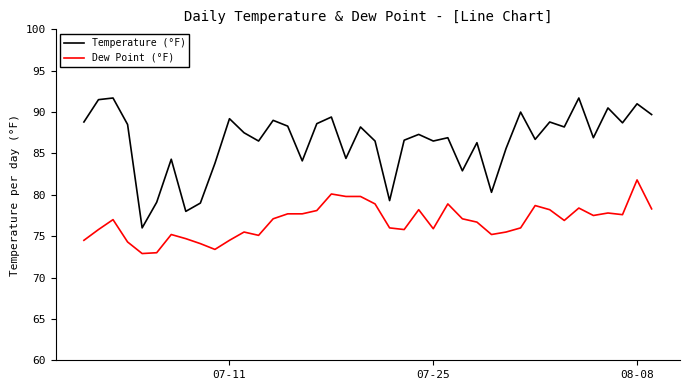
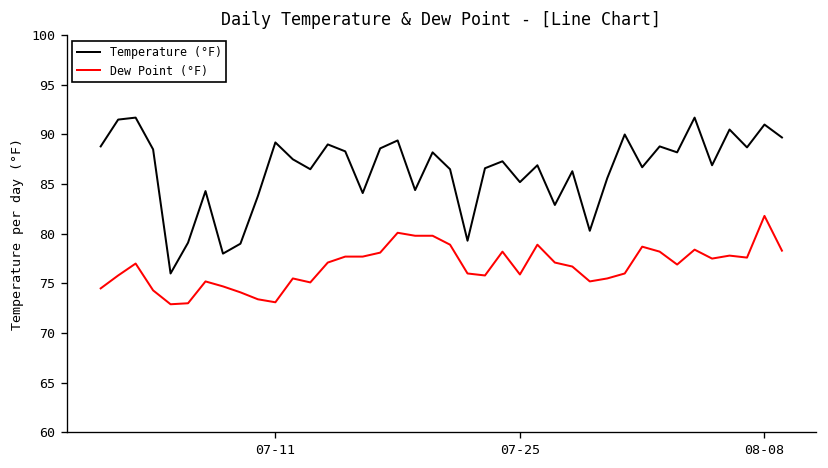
Dew Point (°F), 07-11: 75 -> 73
Temperature (°F), 07-25: 87 -> 85
